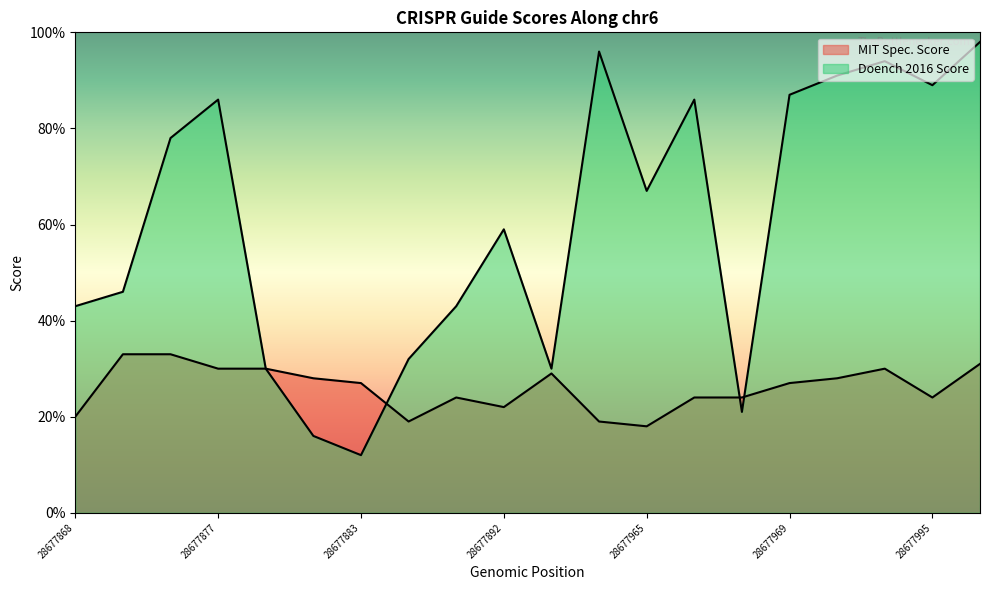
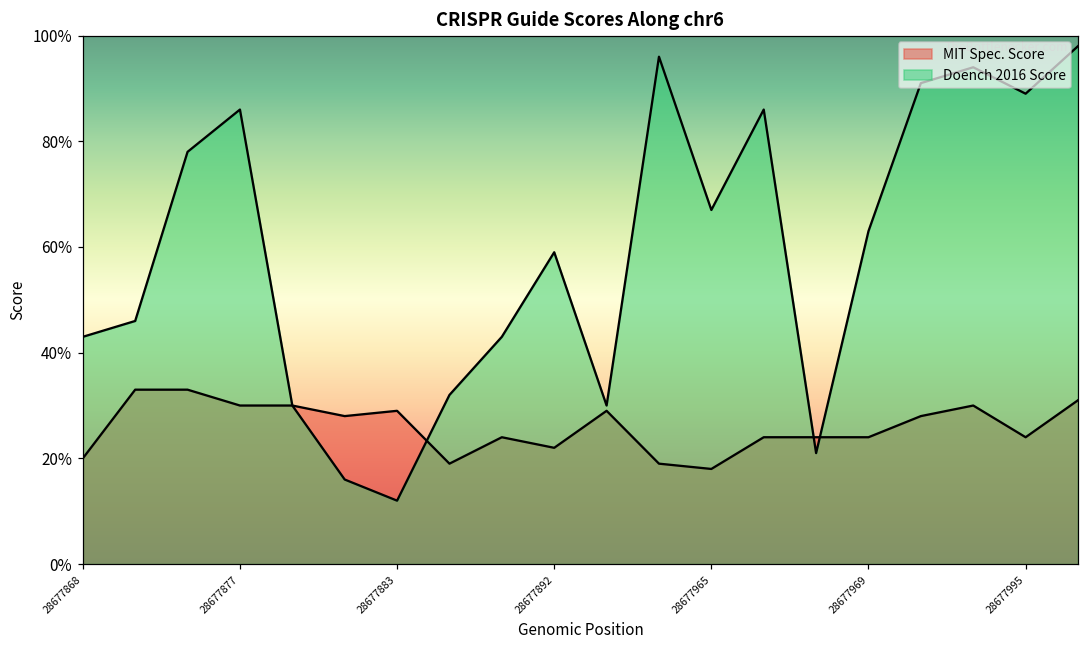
MIT Spec. Score, 28677883: 27% -> 29%
MIT Spec. Score, 28677969: 27% -> 24%
Doench 2016 Score, 28677969: 87% -> 63%
